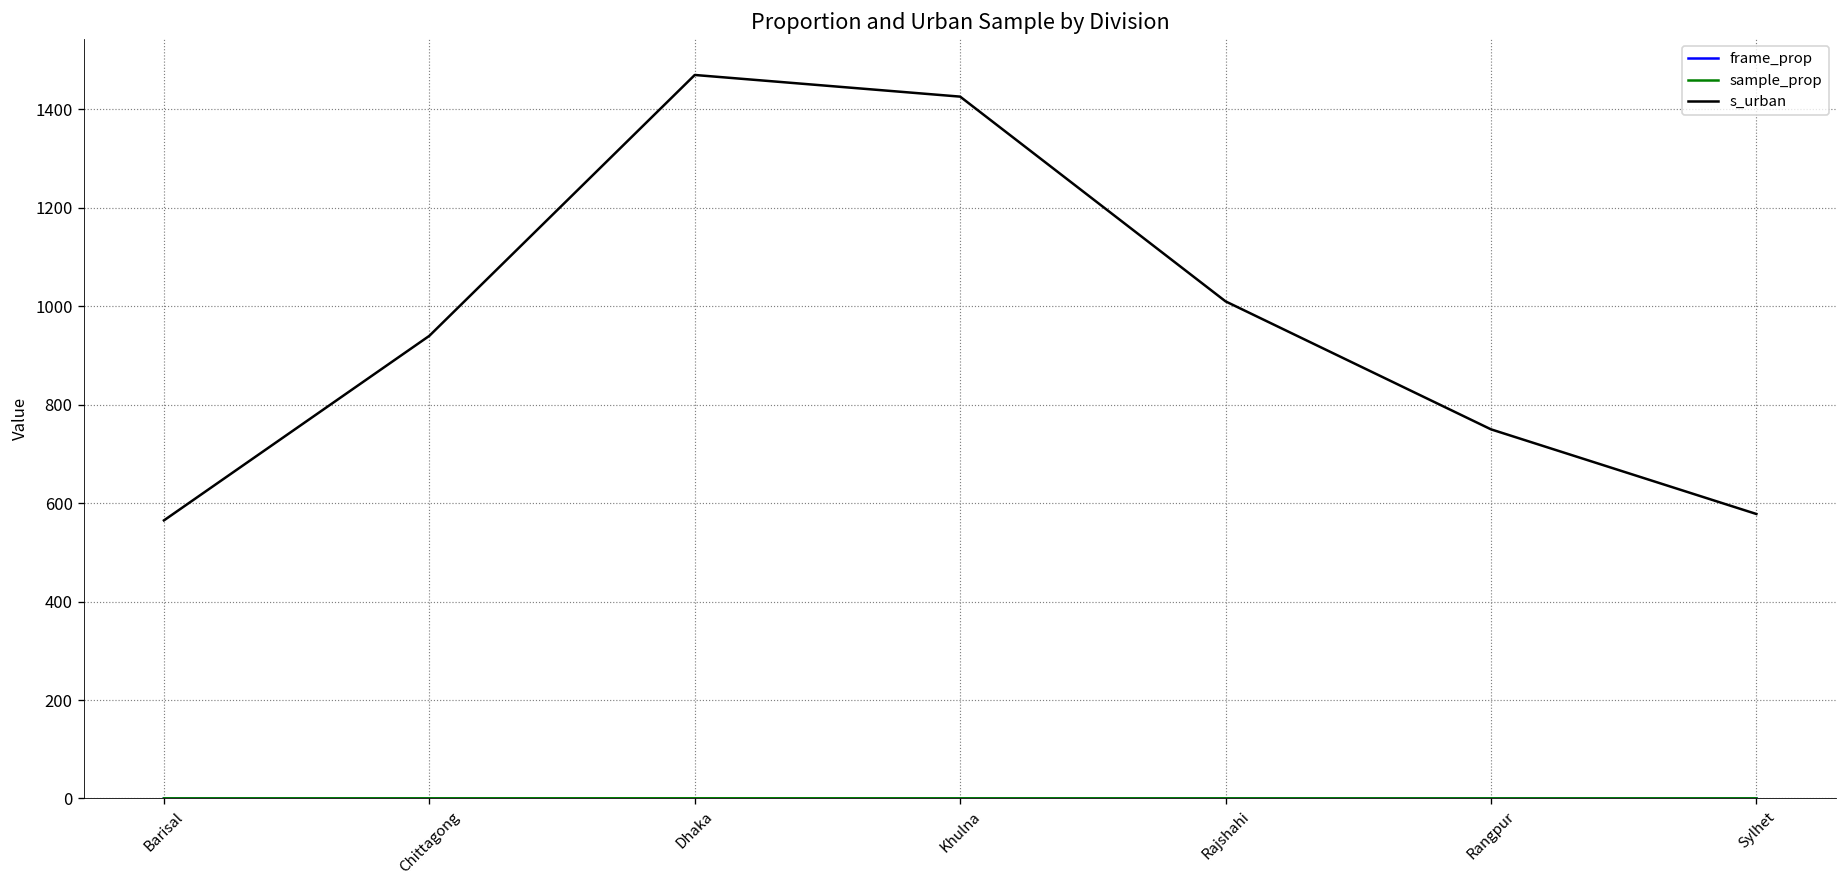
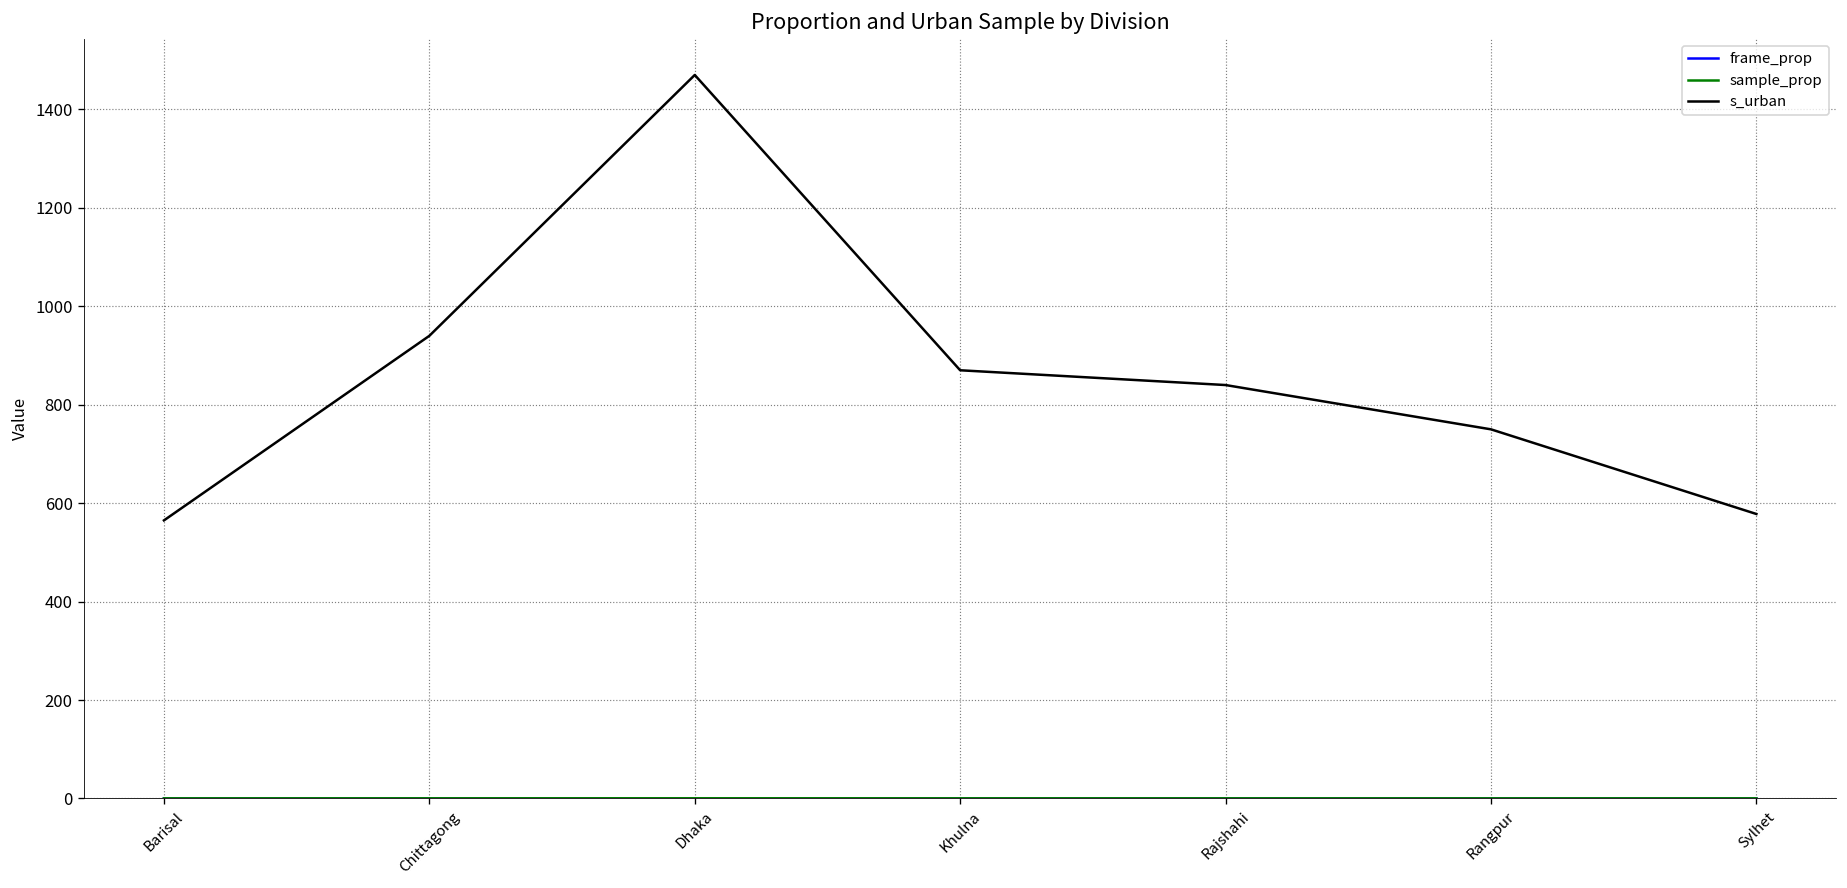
s_urban, Khulna: 1430 -> 870
s_urban, Rajshahi: 1010 -> 840
